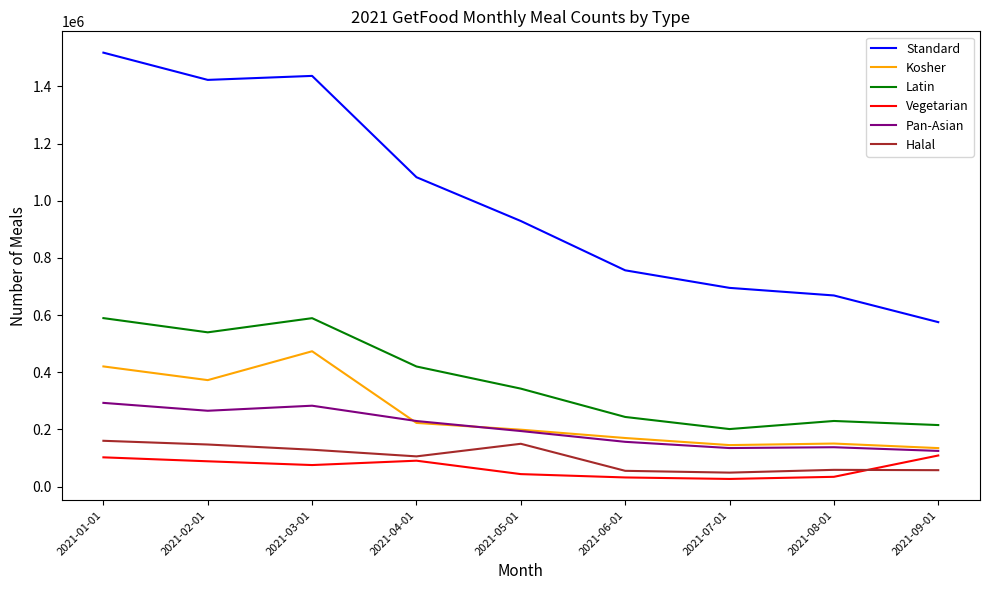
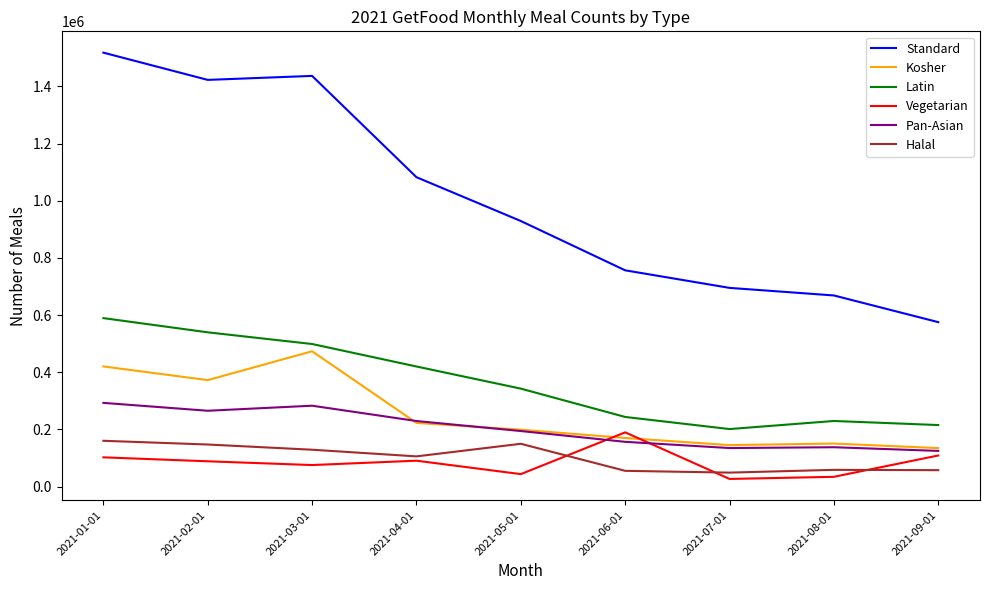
Latin, 2021-03-01: 590000 -> 500000
Vegetarian, 2021-06-01: 30000 -> 190000
